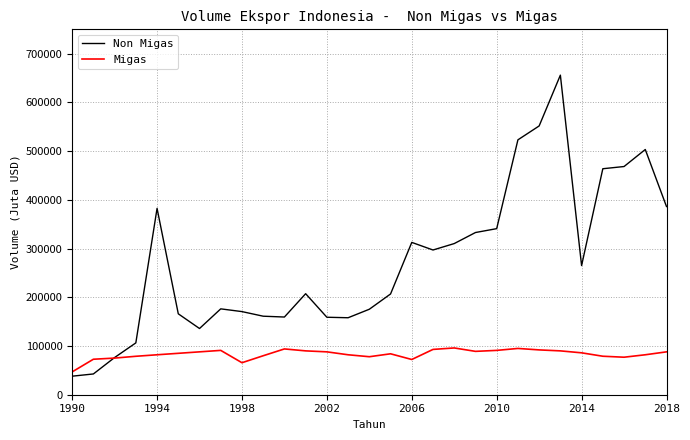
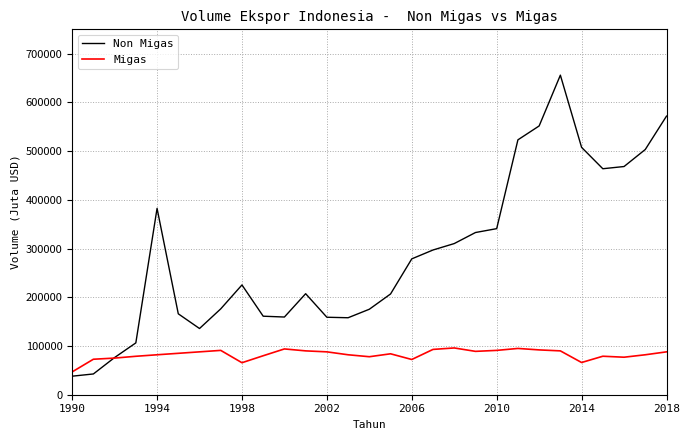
Non Migas, 1998: 170000 -> 230000
Non Migas, 2006: 310000 -> 280000
Non Migas, 2014: 270000 -> 510000
Migas, 2014: 90000 -> 70000
Non Migas, 2018: 390000 -> 570000
